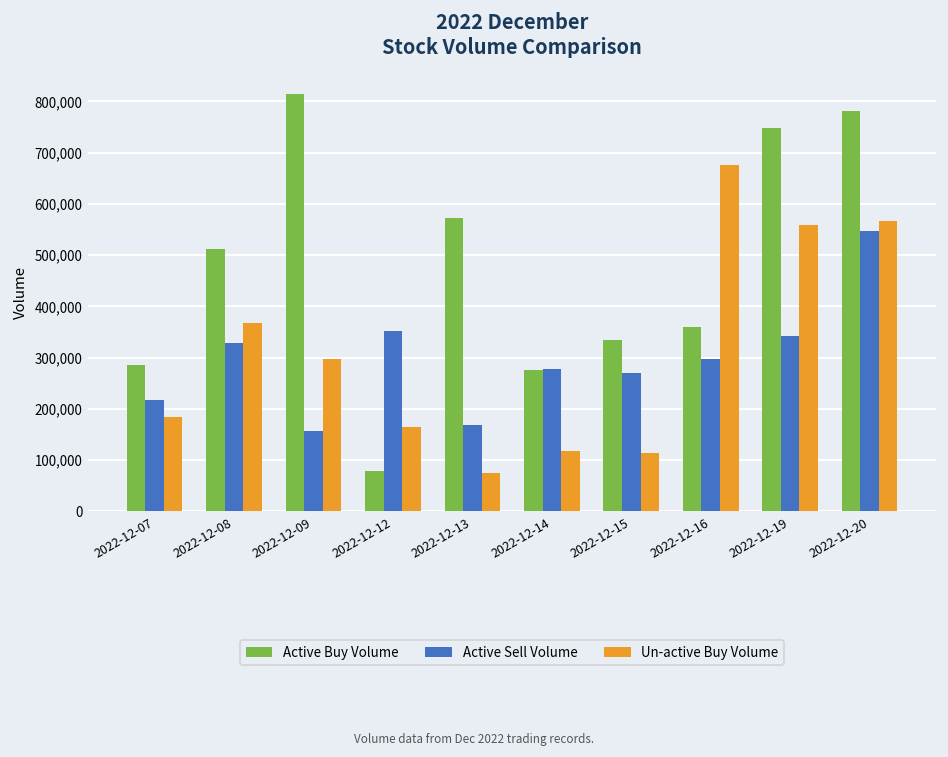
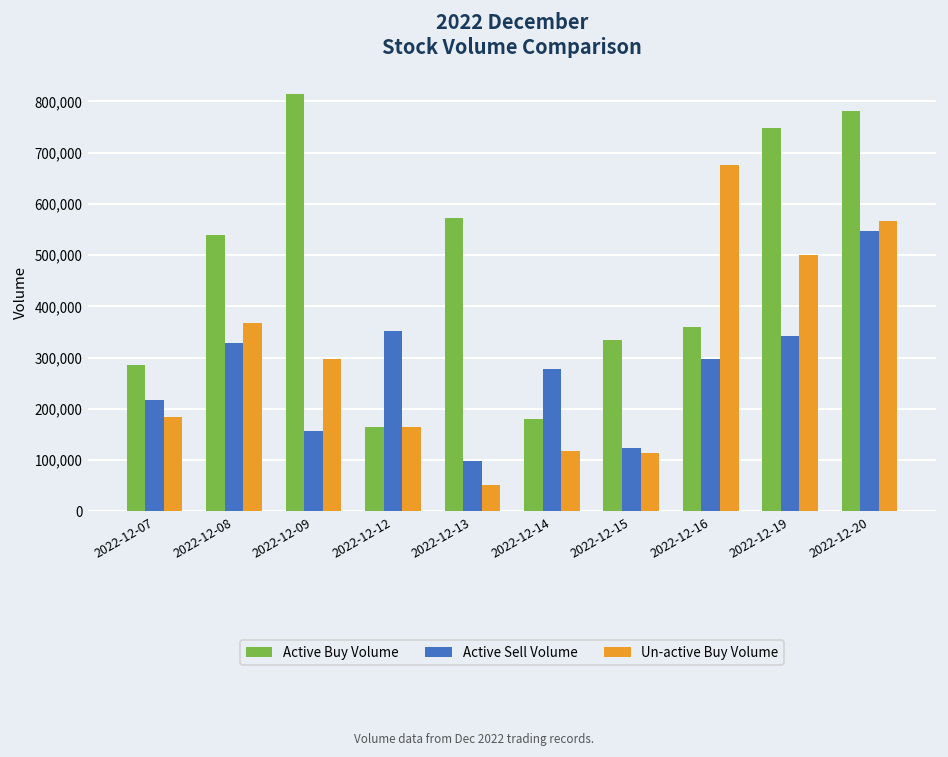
Active Buy Volume, 2022-12-08: 510,000 -> 540,000
Active Buy Volume, 2022-12-12: 80,000 -> 160,000
Active Sell Volume, 2022-12-13: 170,000 -> 100,000
Un-active Buy Volume, 2022-12-13: 70,000 -> 50,000
Active Buy Volume, 2022-12-14: 280,000 -> 180,000
Active Sell Volume, 2022-12-15: 270,000 -> 120,000
Un-active Buy Volume, 2022-12-19: 560,000 -> 500,000
